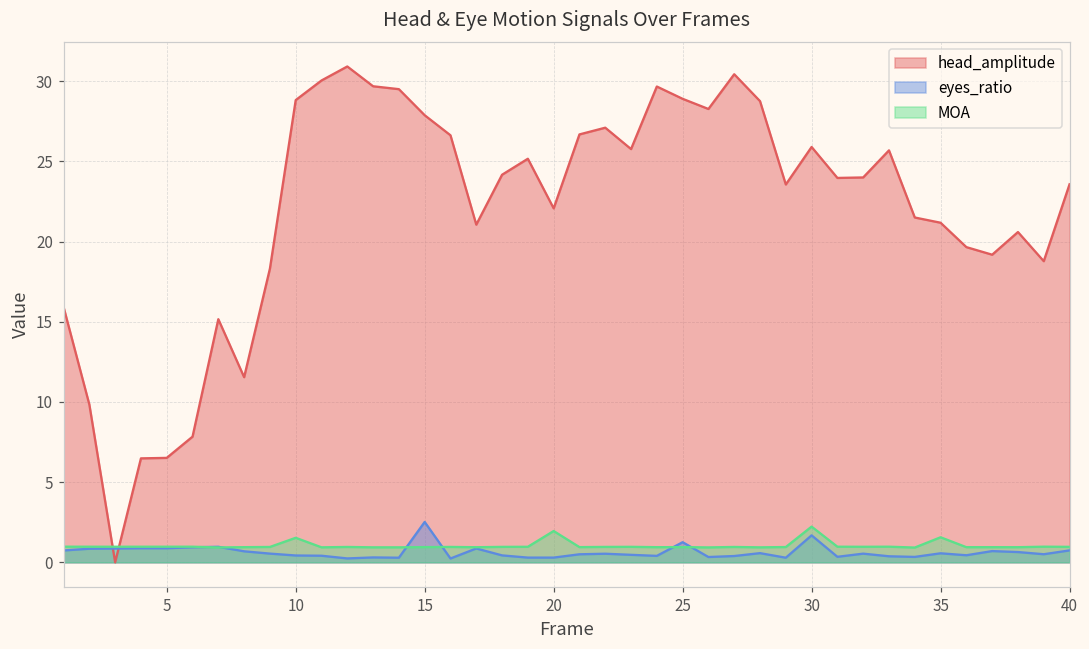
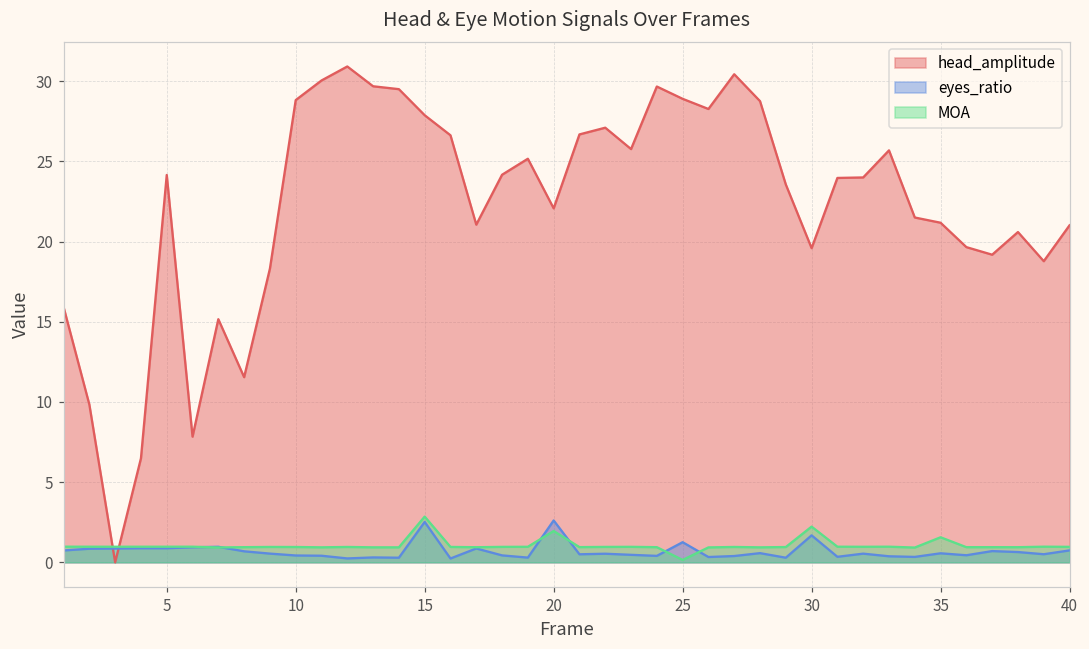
head_amplitude, 5: 6.5 -> 24.2
MOA, 10: 1.5 -> 1.0
MOA, 15: 0.9 -> 2.9
eyes_ratio, 20: 0.3 -> 2.6
MOA, 25: 0.9 -> 0.1
head_amplitude, 30: 25.9 -> 19.6
head_amplitude, 40: 23.6 -> 21.0
